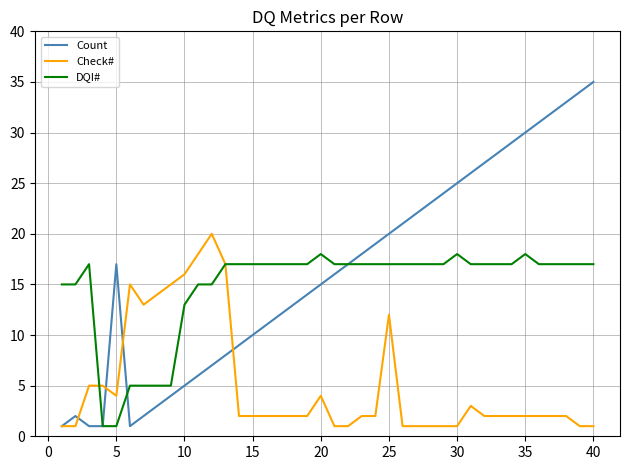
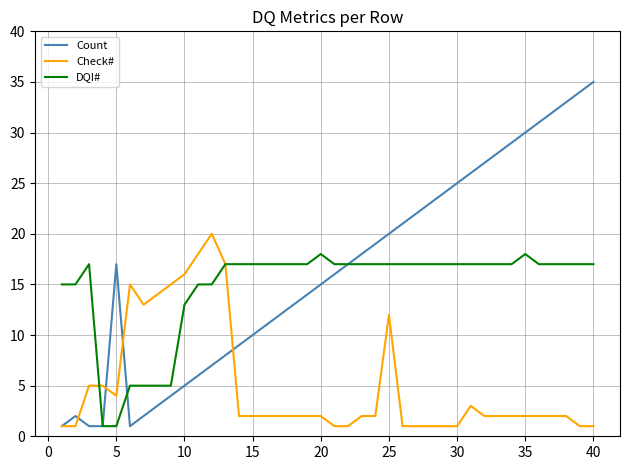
Check#, 20: 4 -> 2
DQI#, 30: 18 -> 17
